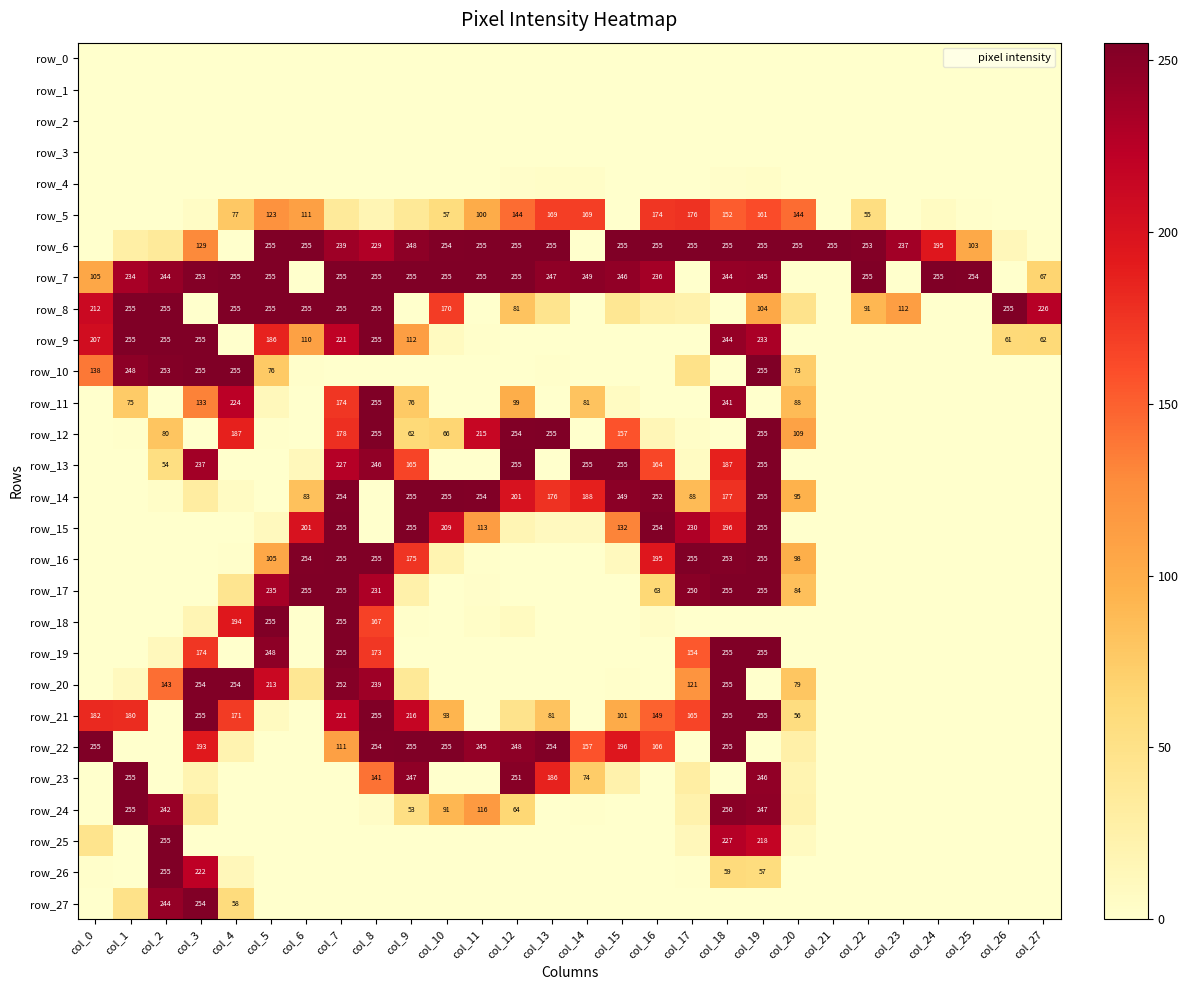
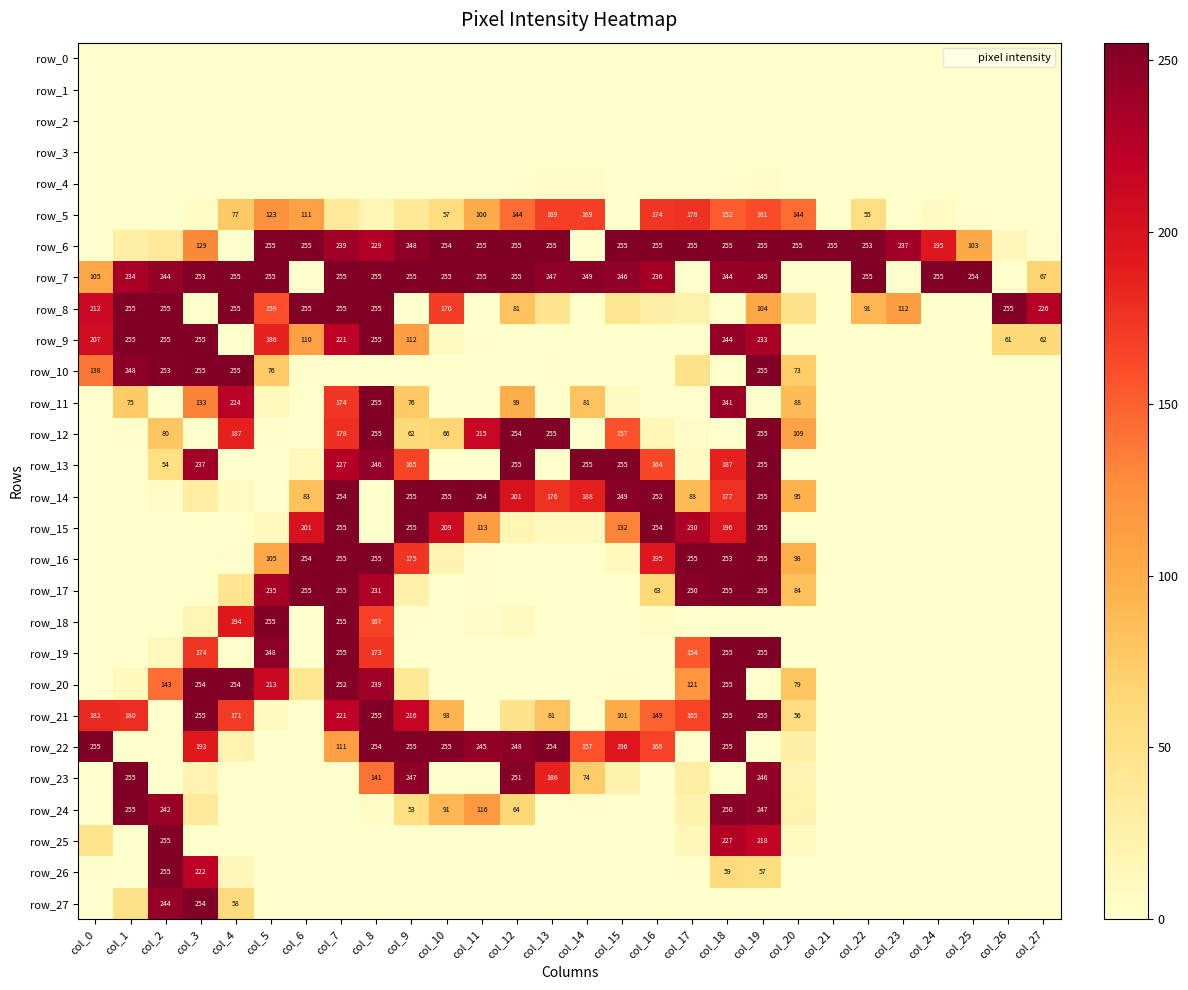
row_8, col_5: 255 -> 159
